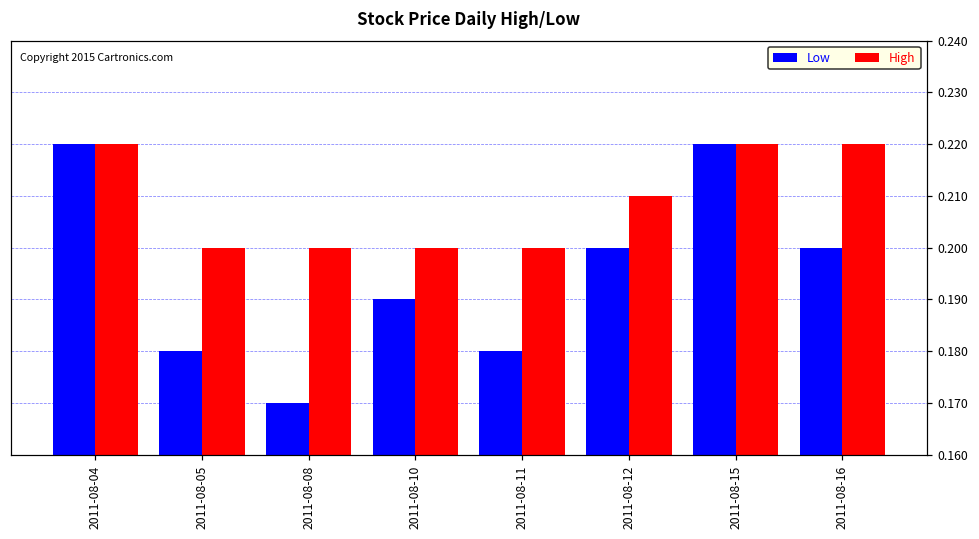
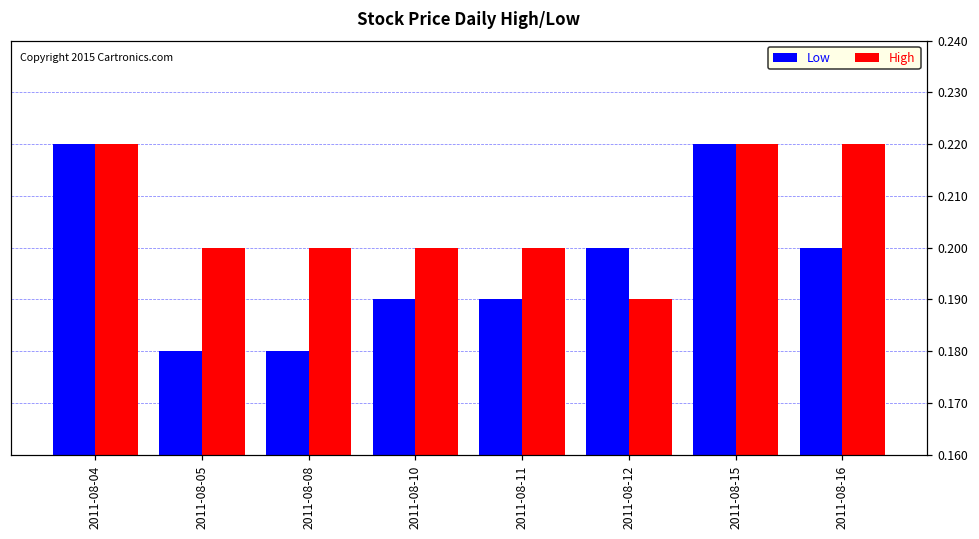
Low, 2011-08-08: 0.17 -> 0.18
Low, 2011-08-11: 0.18 -> 0.19
High, 2011-08-12: 0.21 -> 0.19
